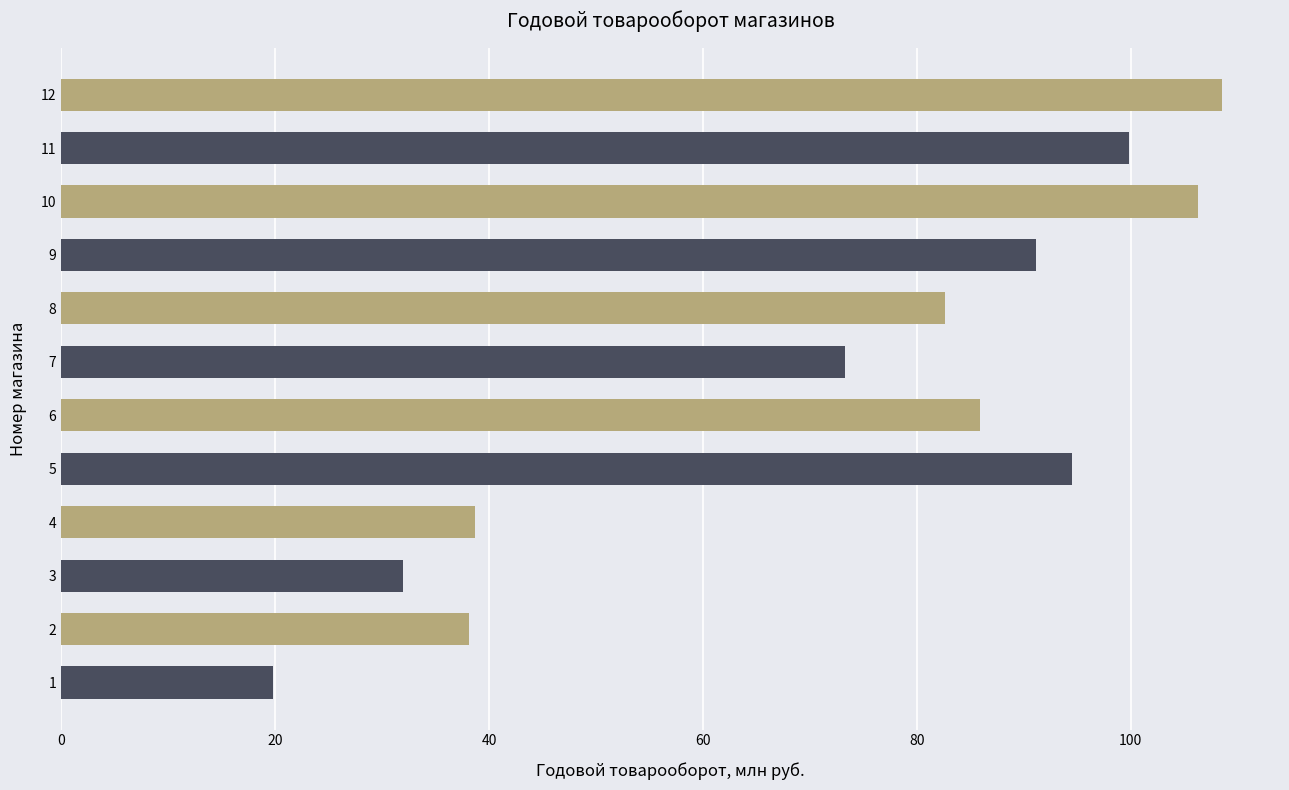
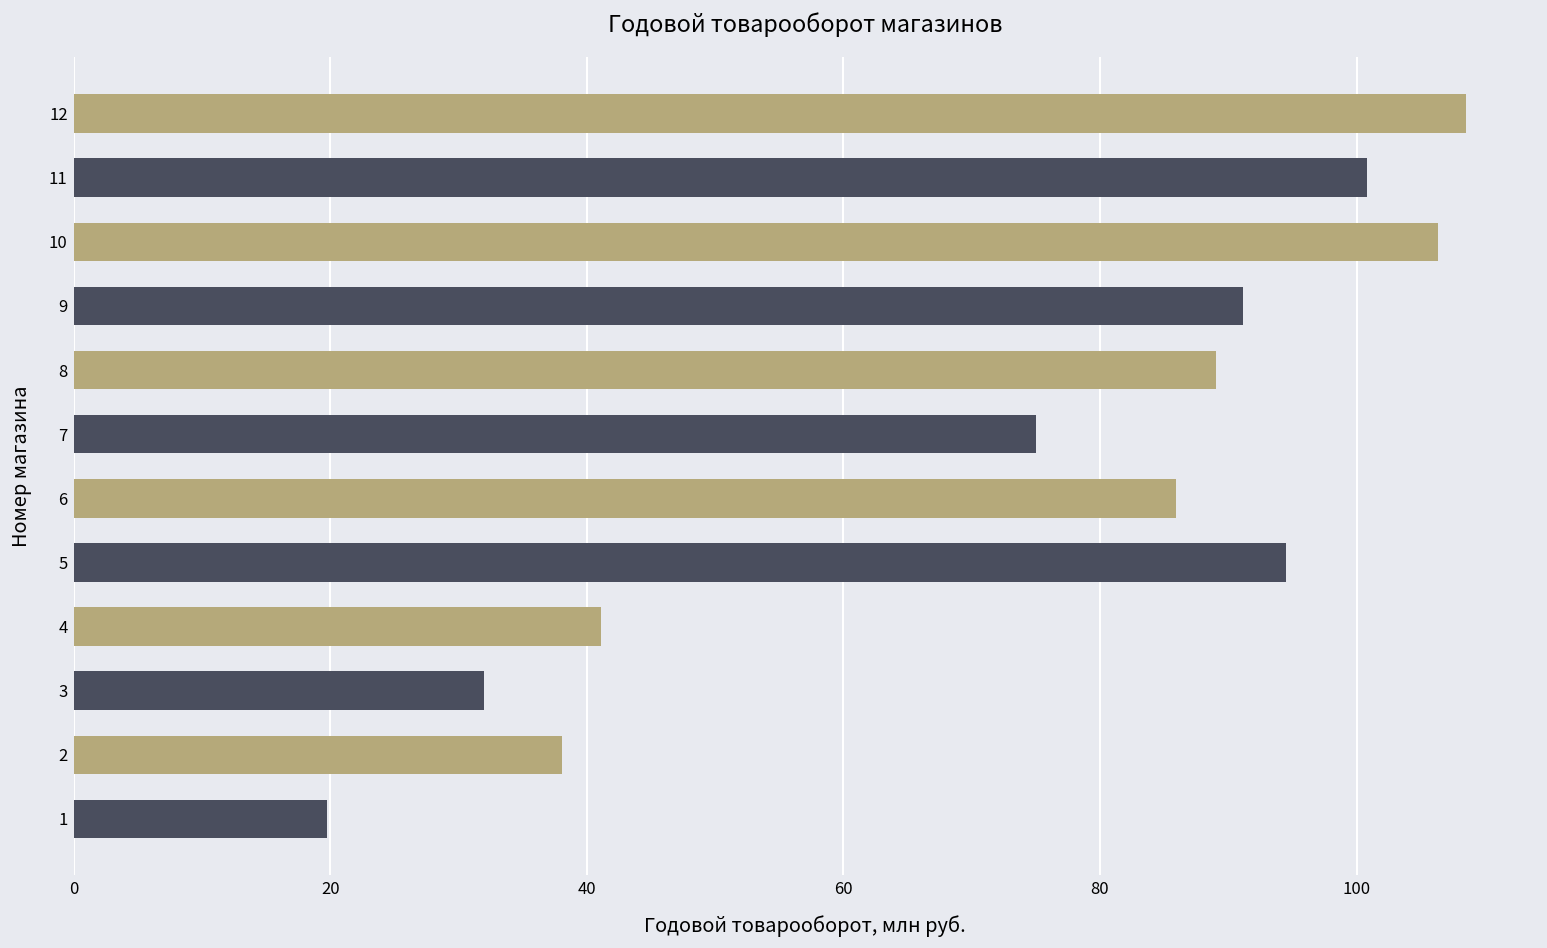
11: 99.8 -> 100.8
8: 82.7 -> 89.1
7: 73.3 -> 75.0
4: 38.7 -> 41.1
